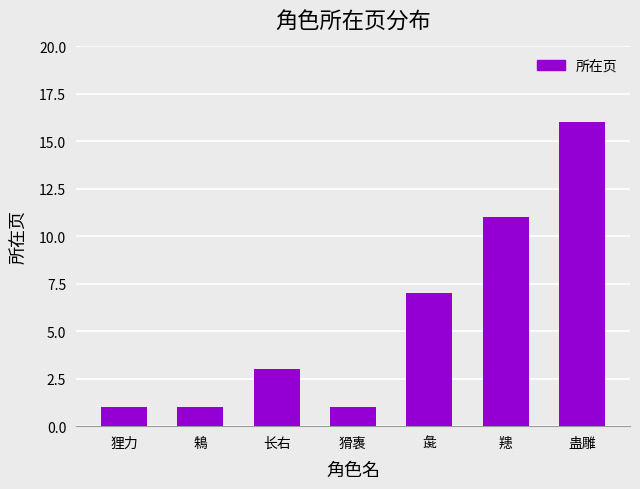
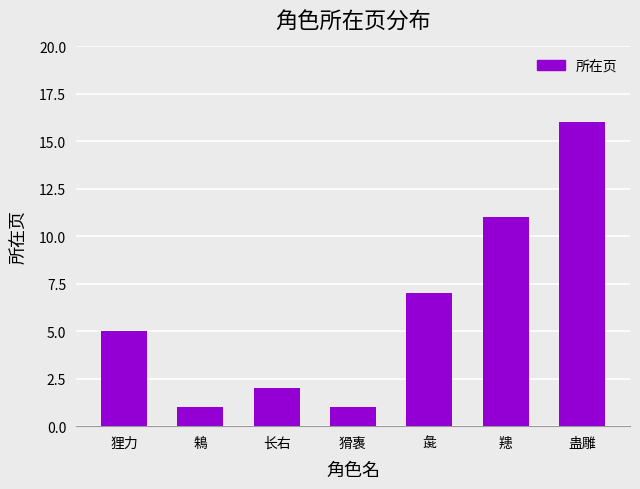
狸力: 1 -> 5
长右: 3 -> 2
